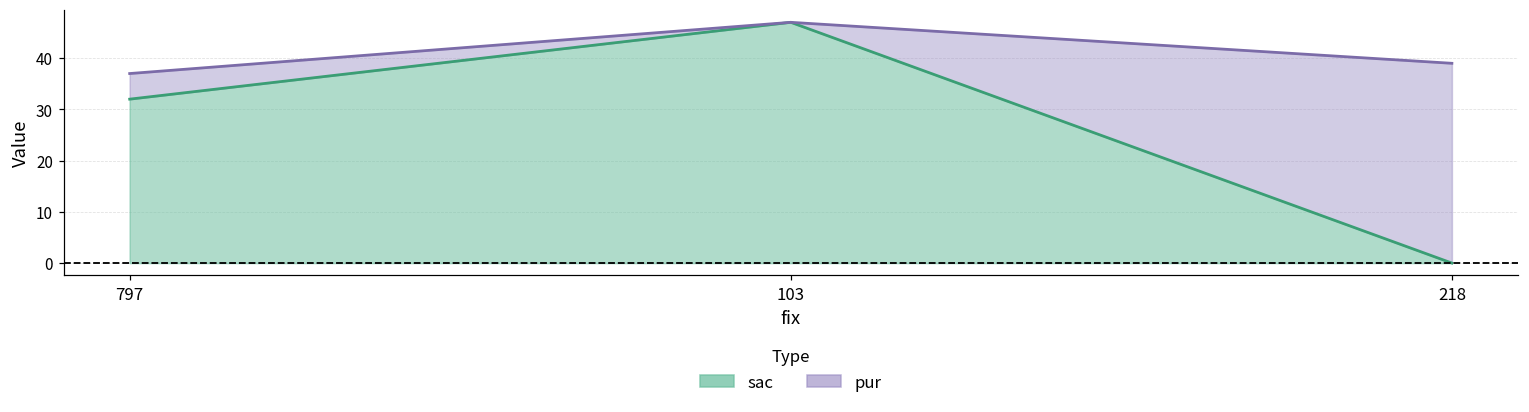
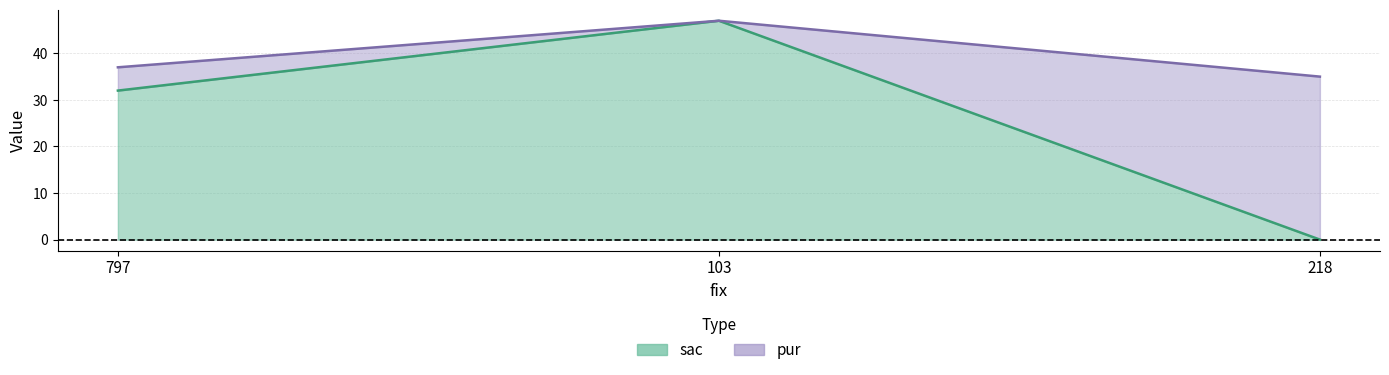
pur, 218: 39 -> 35
